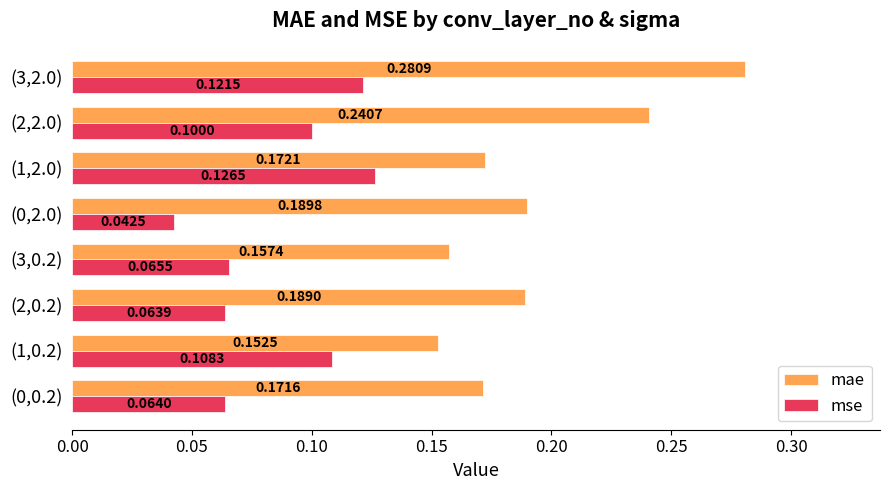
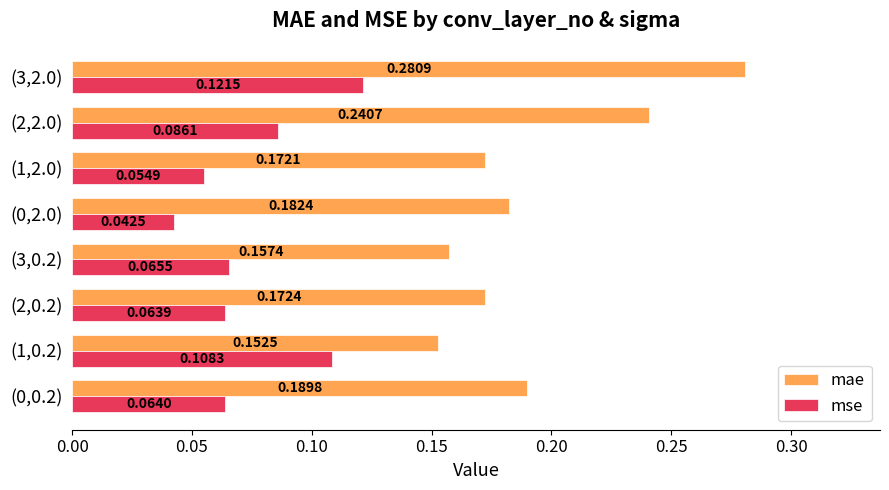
mse, (2,2.0): 0.1000 -> 0.0861
mse, (1,2.0): 0.1265 -> 0.0549
mae, (0,2.0): 0.1898 -> 0.1824
mae, (2,0.2): 0.1890 -> 0.1724
mae, (0,0.2): 0.1716 -> 0.1898
